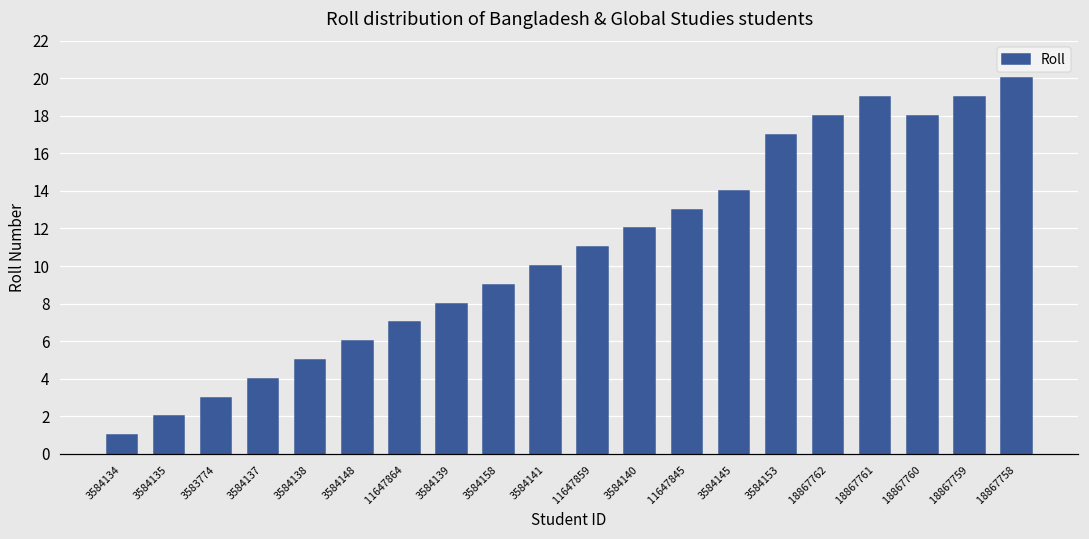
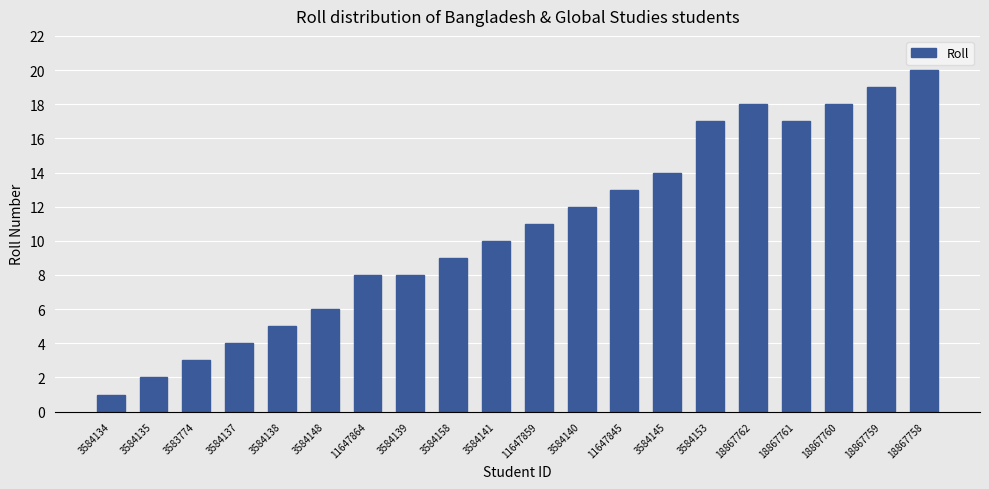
11647864: 7 -> 8
18867761: 19 -> 17
